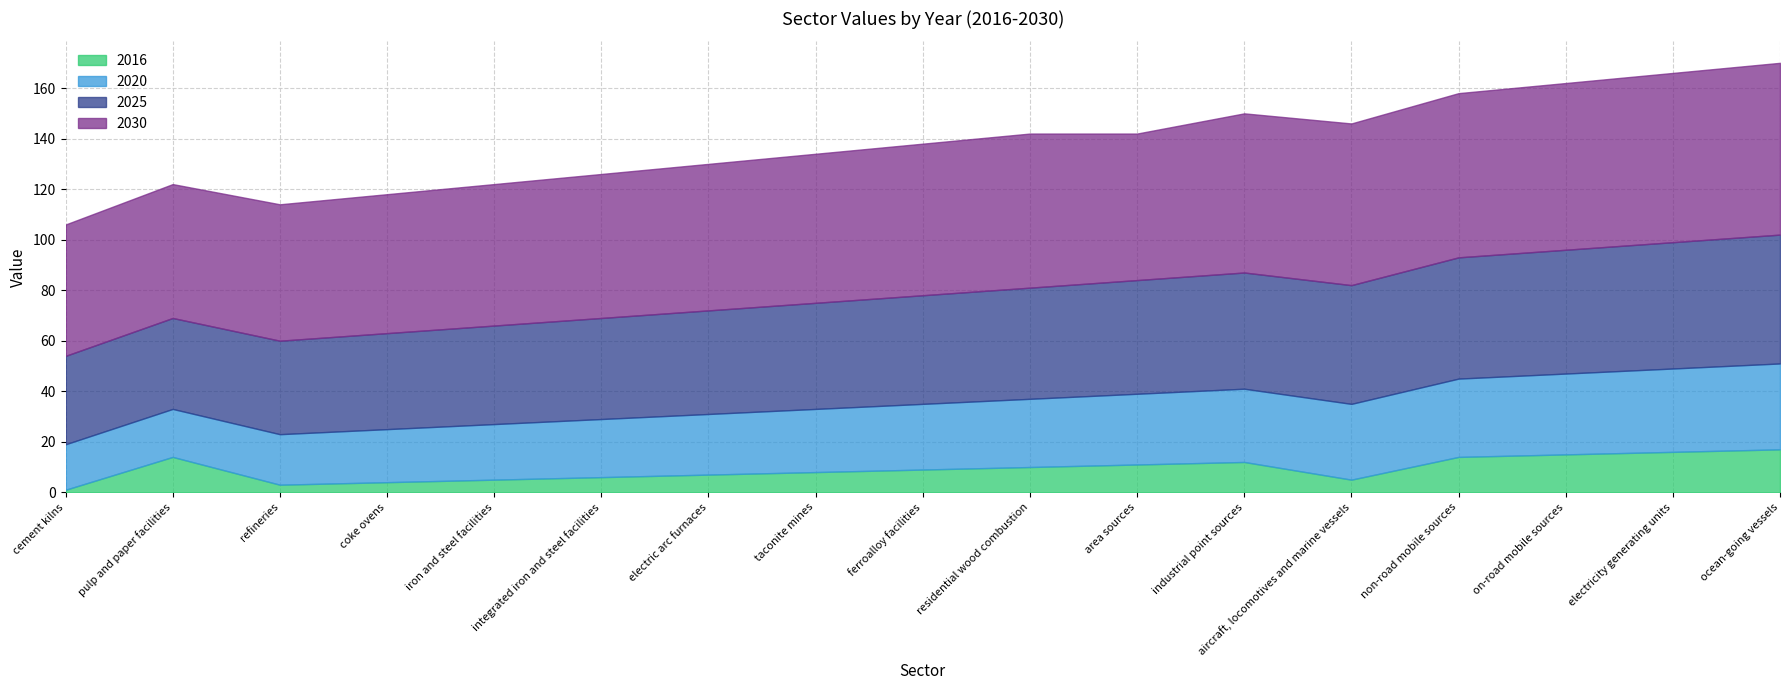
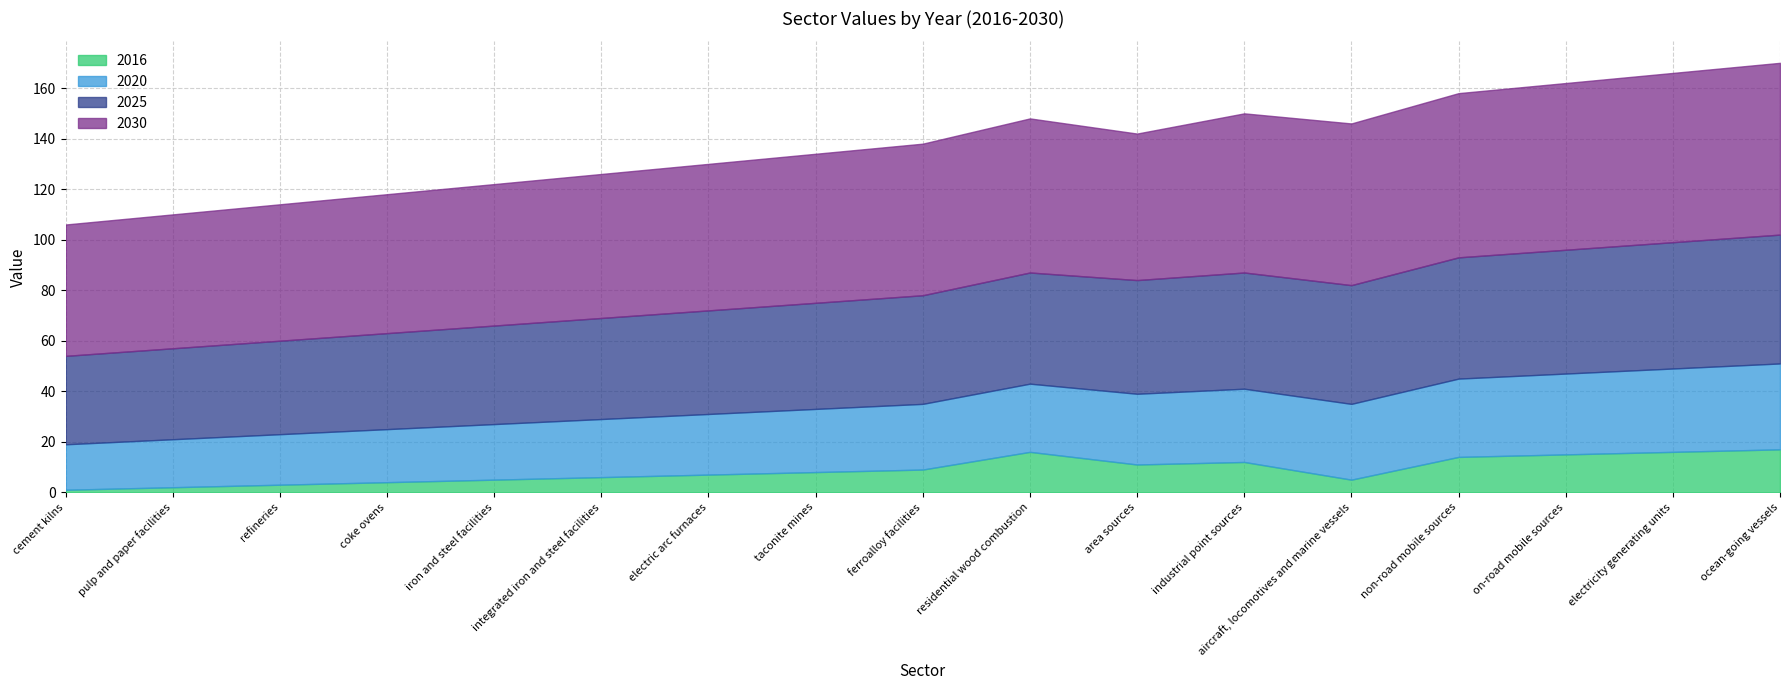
2016, pulp and paper facilities: 14 -> 2
2016, residential wood combustion: 10 -> 16
